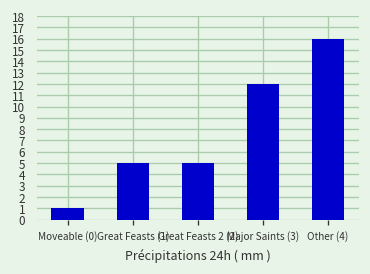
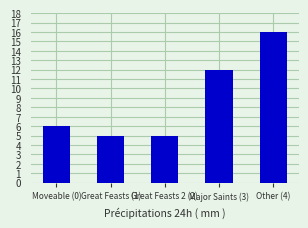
Moveable (0): 1 -> 6
